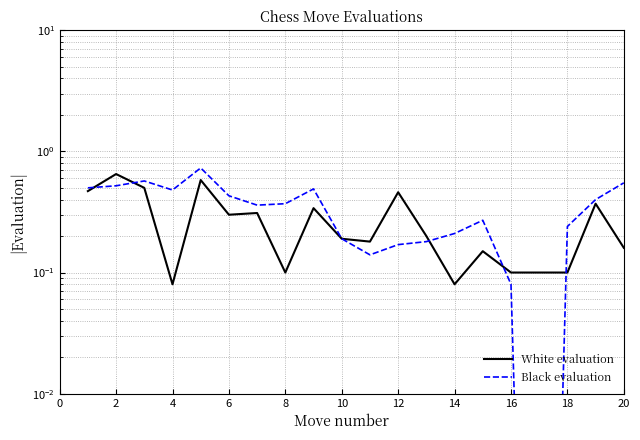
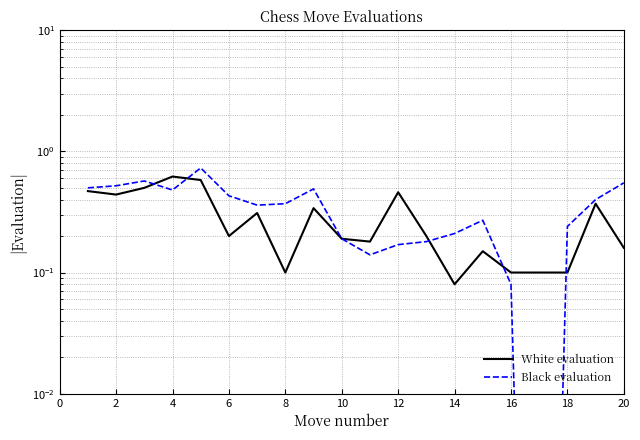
White evaluation, 2: 0.7 -> 0.44
White evaluation, 4: 0.08 -> 0.6
White evaluation, 6: 0.3 -> 0.2
